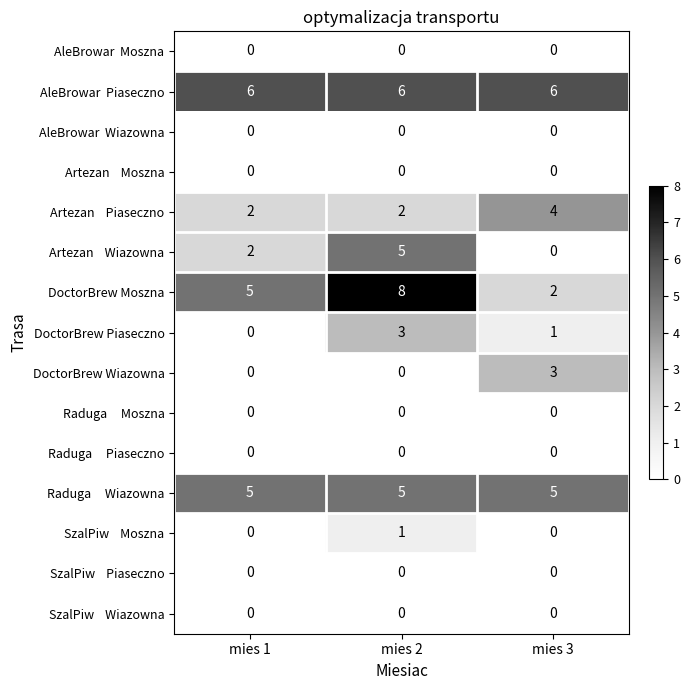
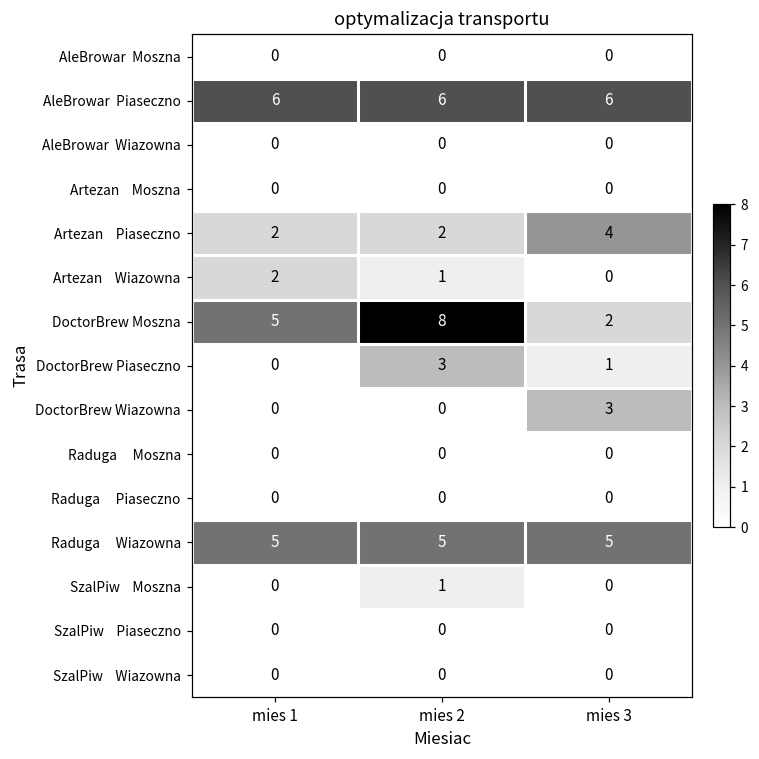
Artezan Wiazowna, mies 2: 5 -> 1
